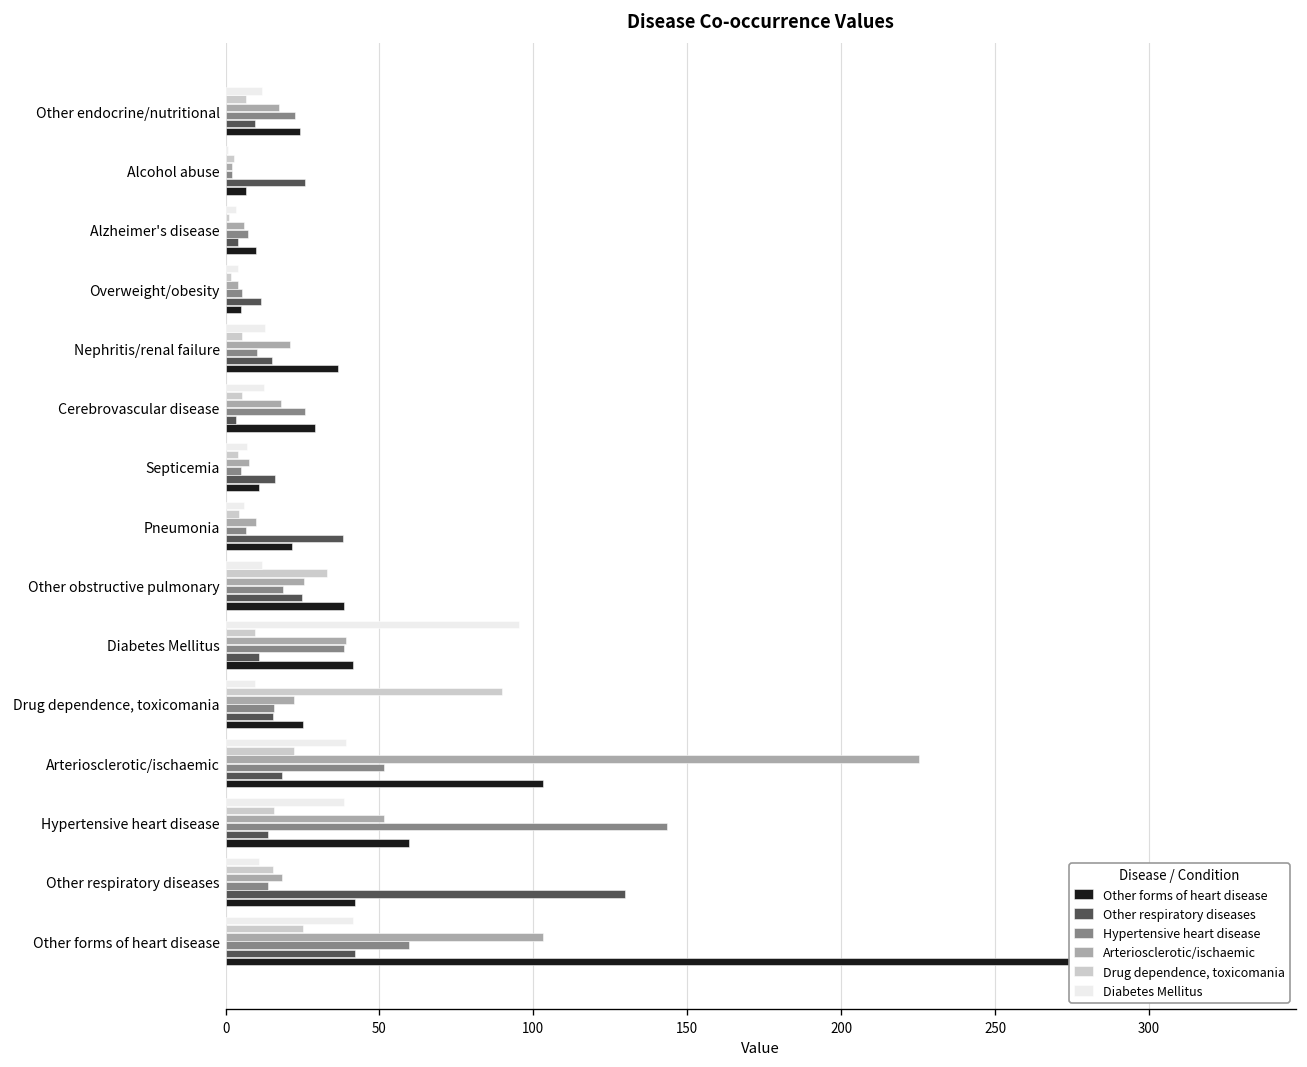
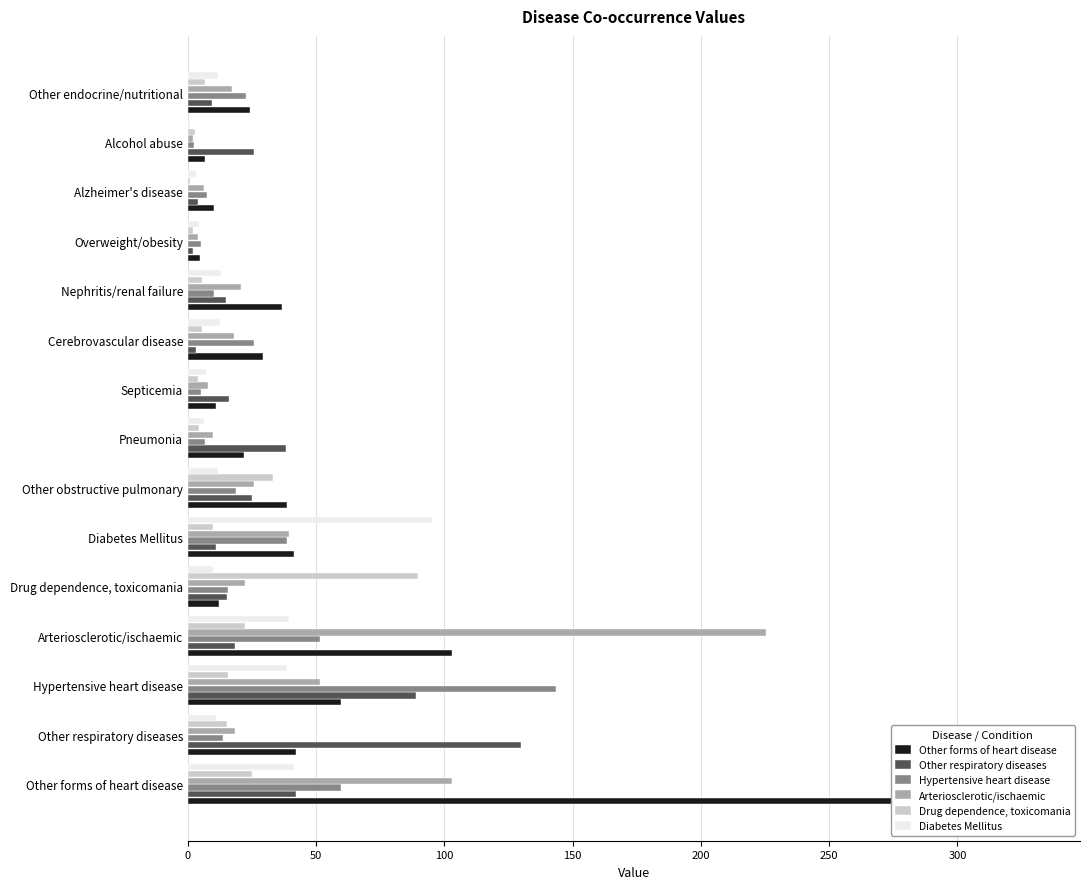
Other respiratory diseases, Overweight/obesity: 12 -> 2
Other forms of heart disease, Drug dependence, toxicomania: 25 -> 12
Other respiratory diseases, Hypertensive heart disease: 14 -> 89
